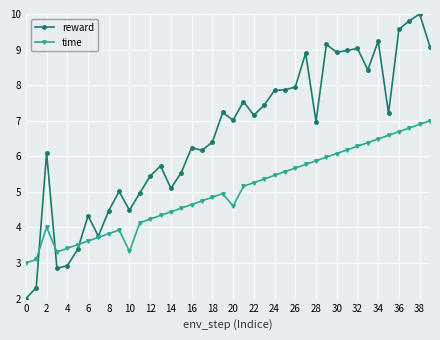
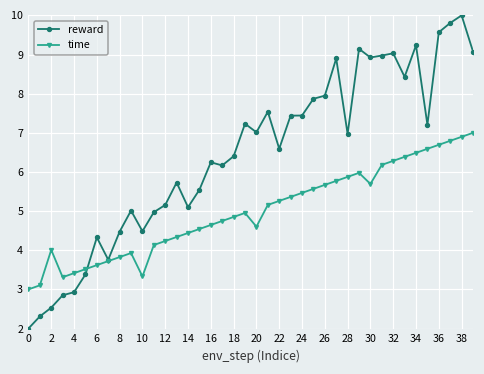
reward, 2: 6.1 -> 2.5
reward, 12: 5.4 -> 5.2
reward, 22: 7.2 -> 6.6
reward, 24: 7.9 -> 7.4
time, 30: 6.1 -> 5.7
